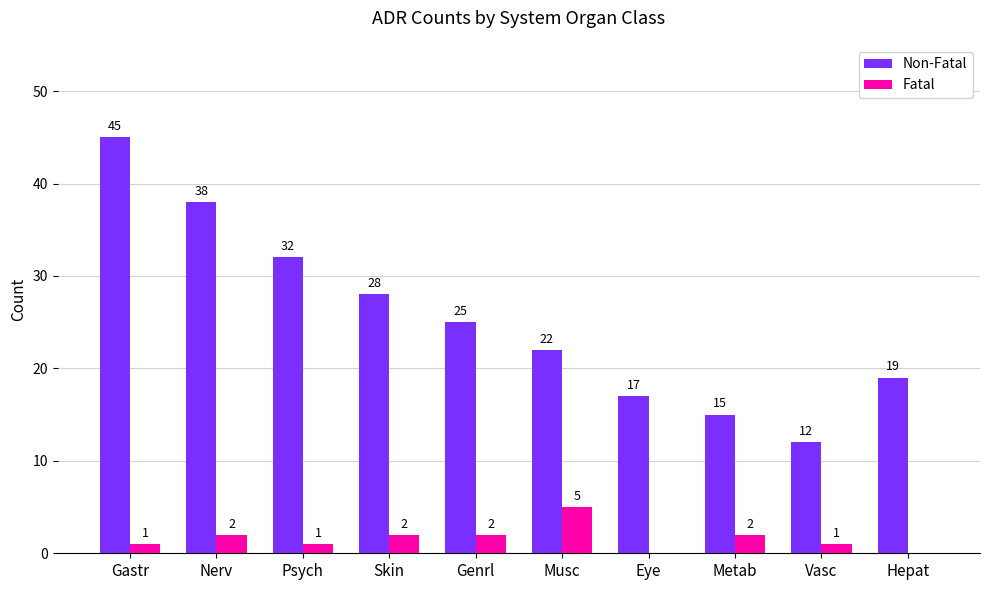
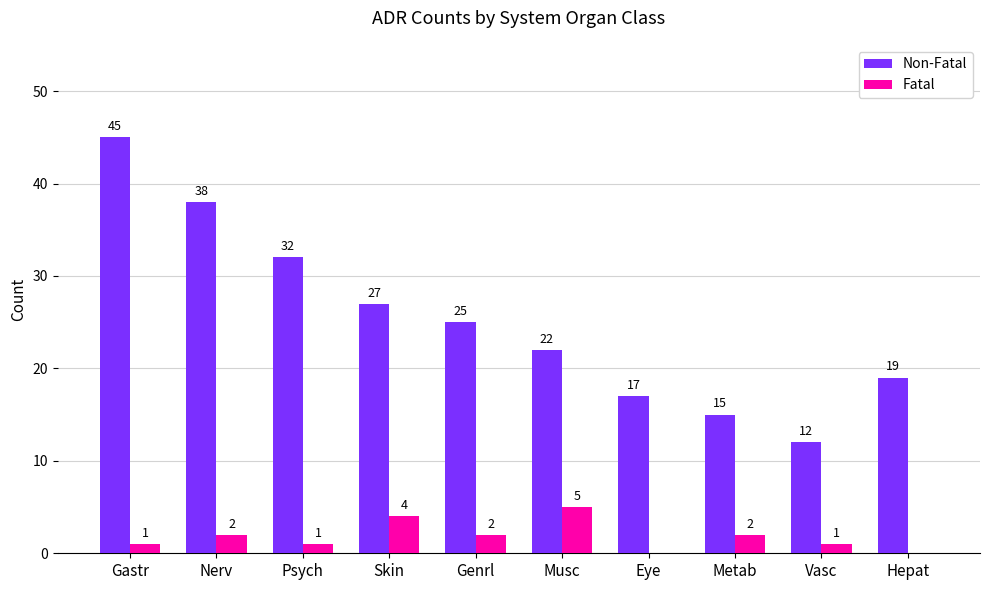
Non-Fatal, Skin: 28 -> 27
Fatal, Skin: 2 -> 4
